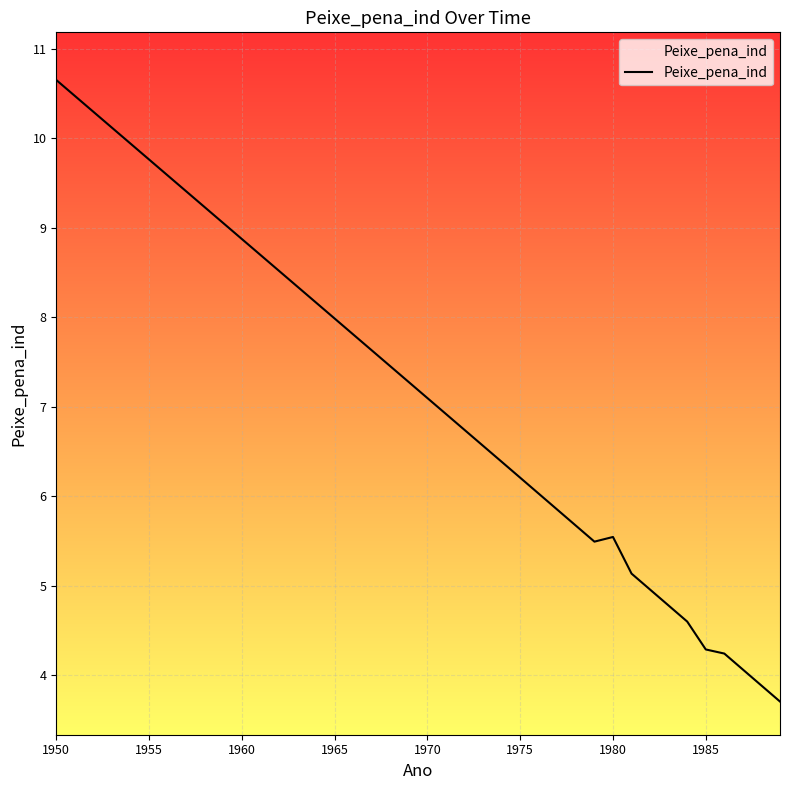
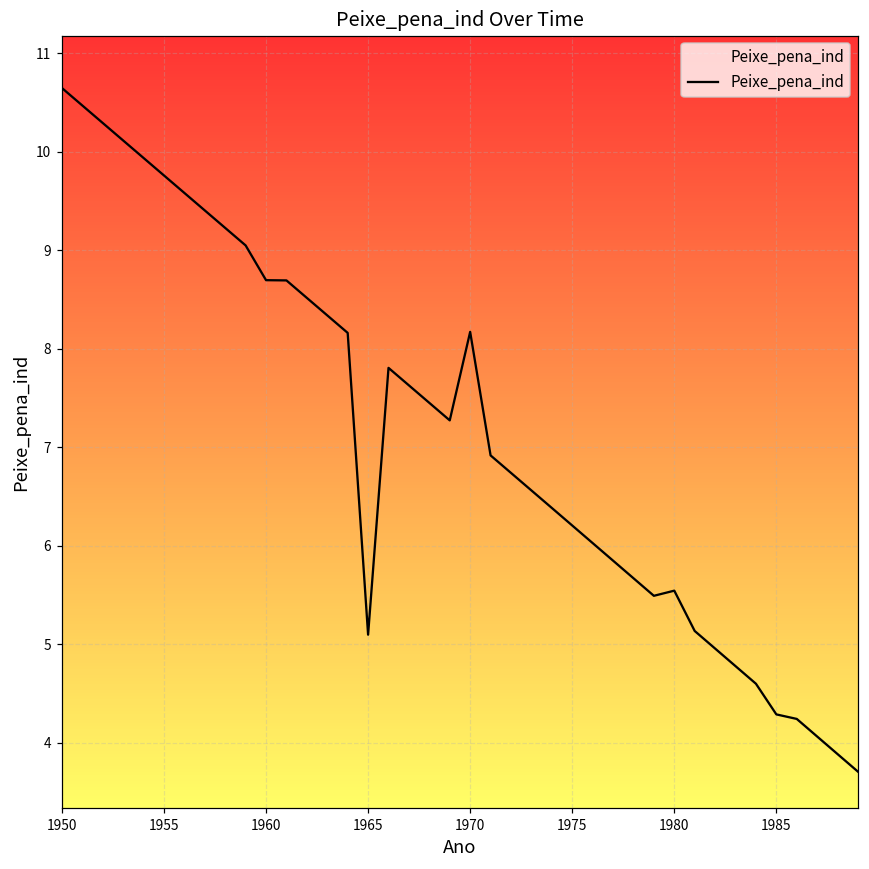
1960: 8.9 -> 8.7
1965: 8.0 -> 5.1
1970: 7.1 -> 8.2
